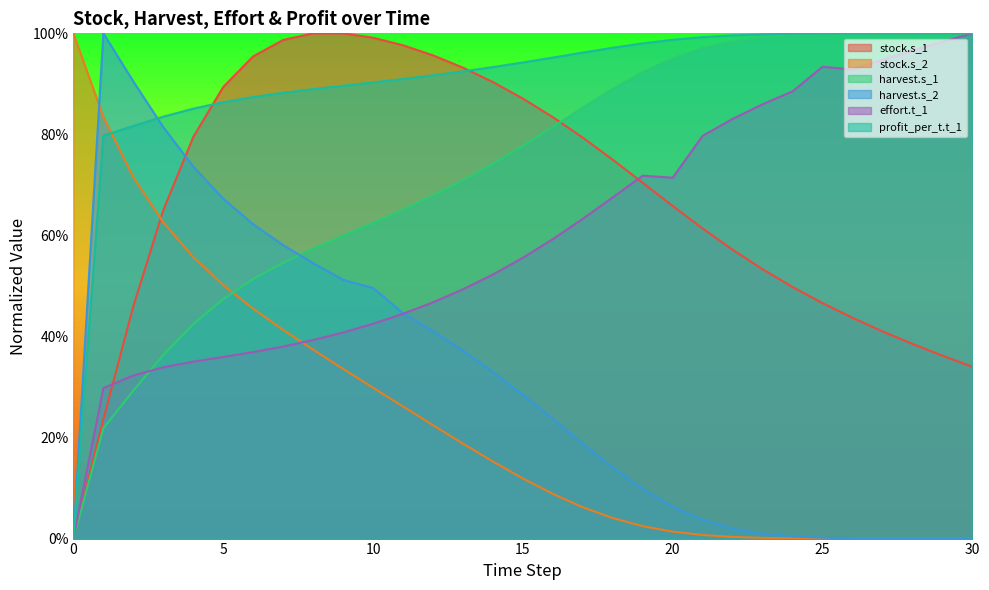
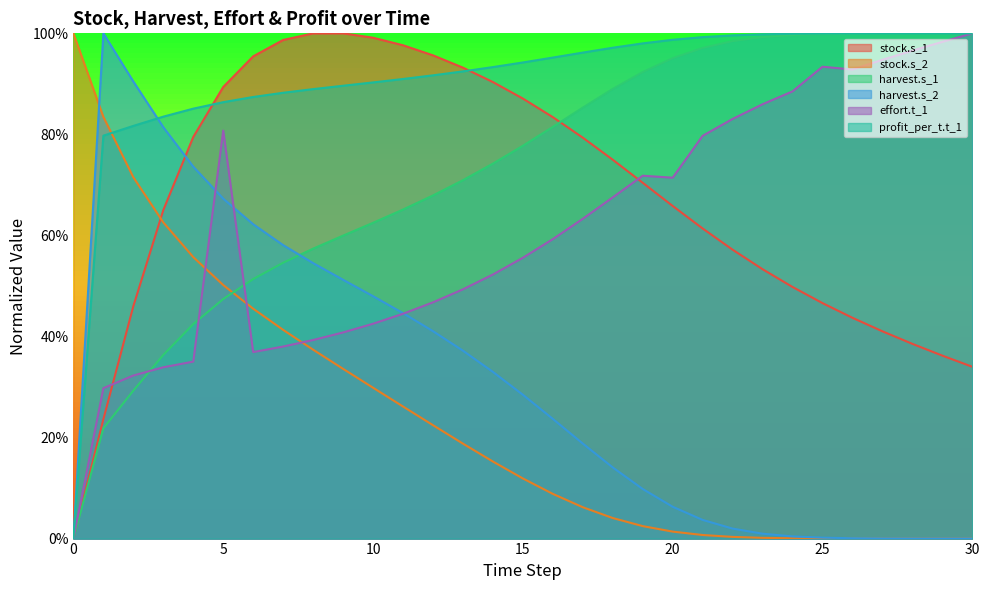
effort.t_1, 5: 36% -> 81%
harvest.s_2, 10: 50% -> 48%
